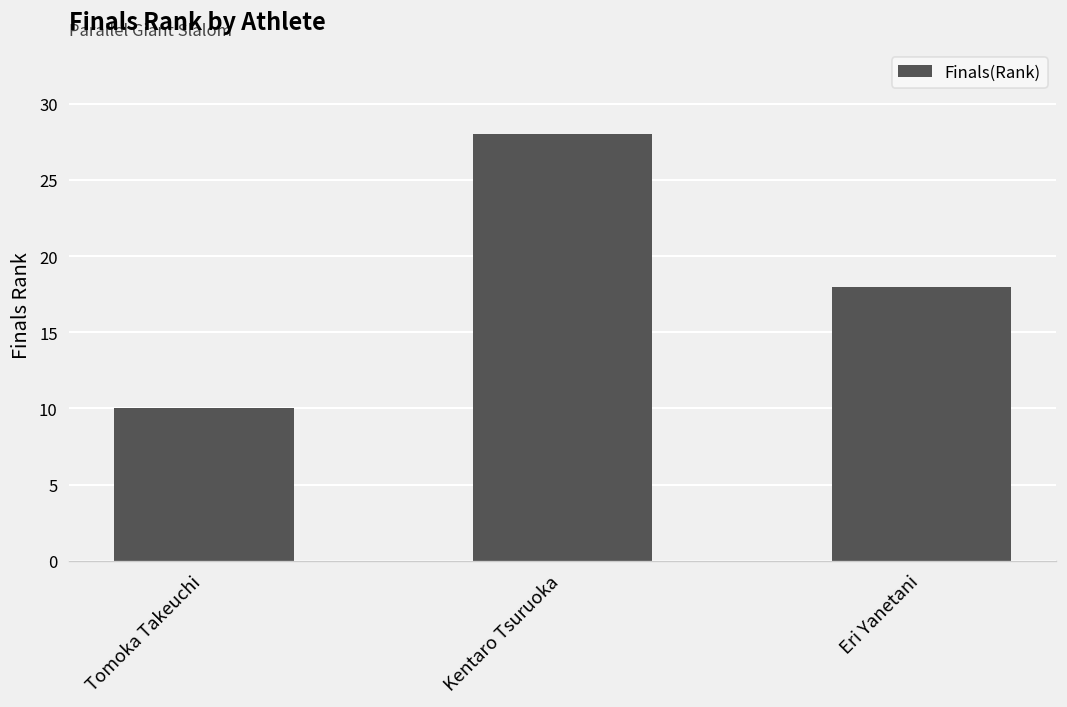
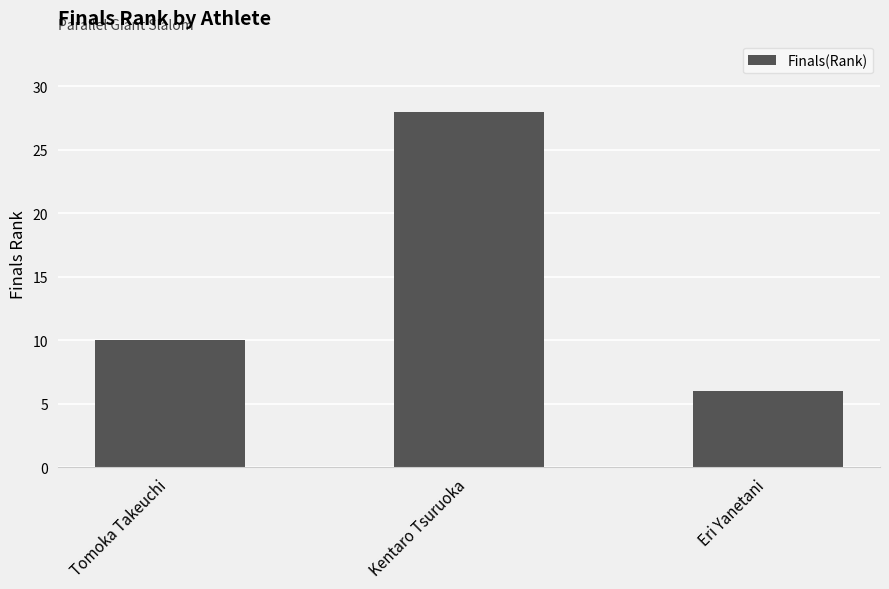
Eri Yanetani: 18 -> 6
